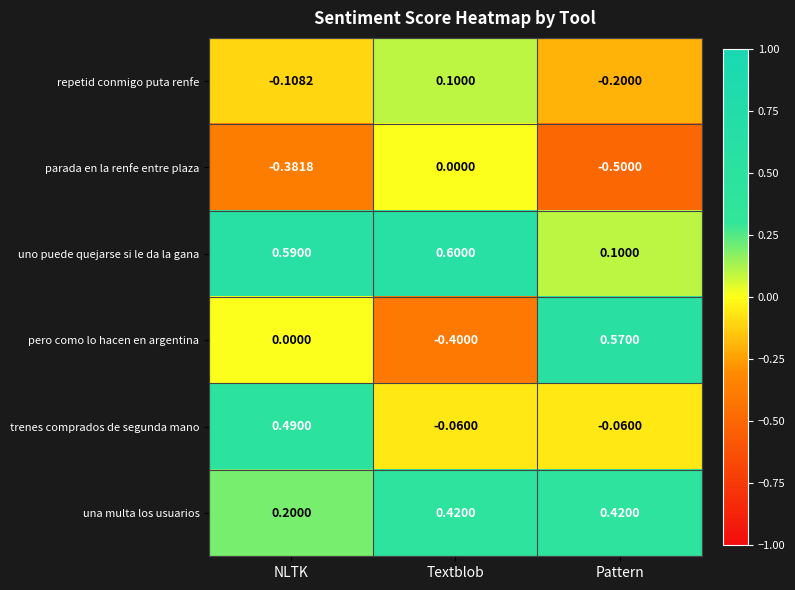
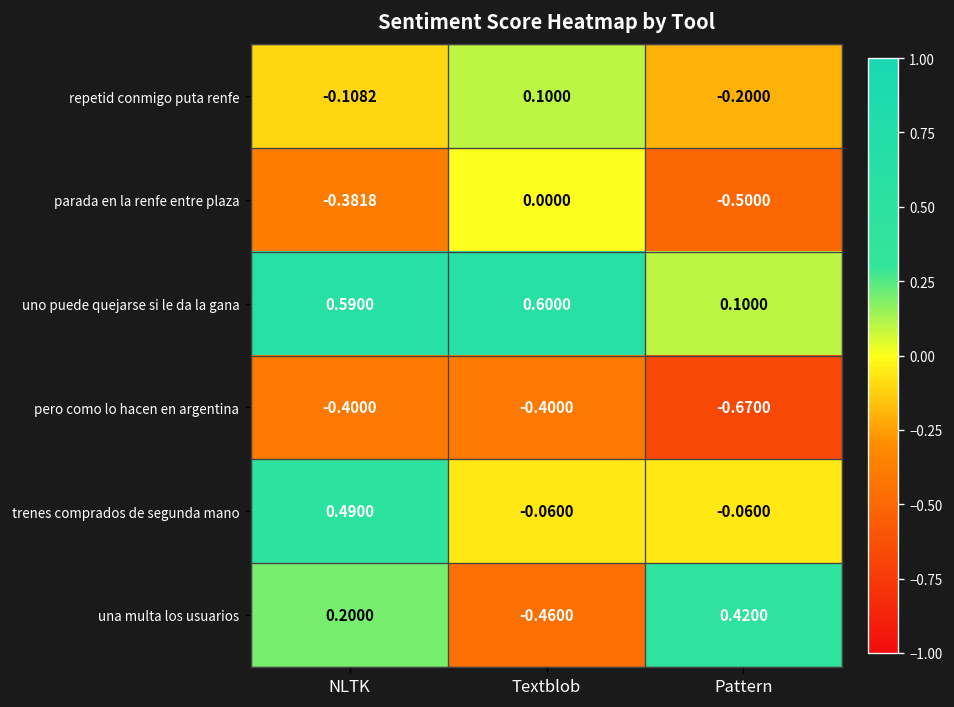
pero como lo hacen en argentina, NLTK: 0.0000 -> -0.4000
pero como lo hacen en argentina, Pattern: 0.5700 -> -0.6700
una multa los usuarios, Textblob: 0.4200 -> -0.4600
